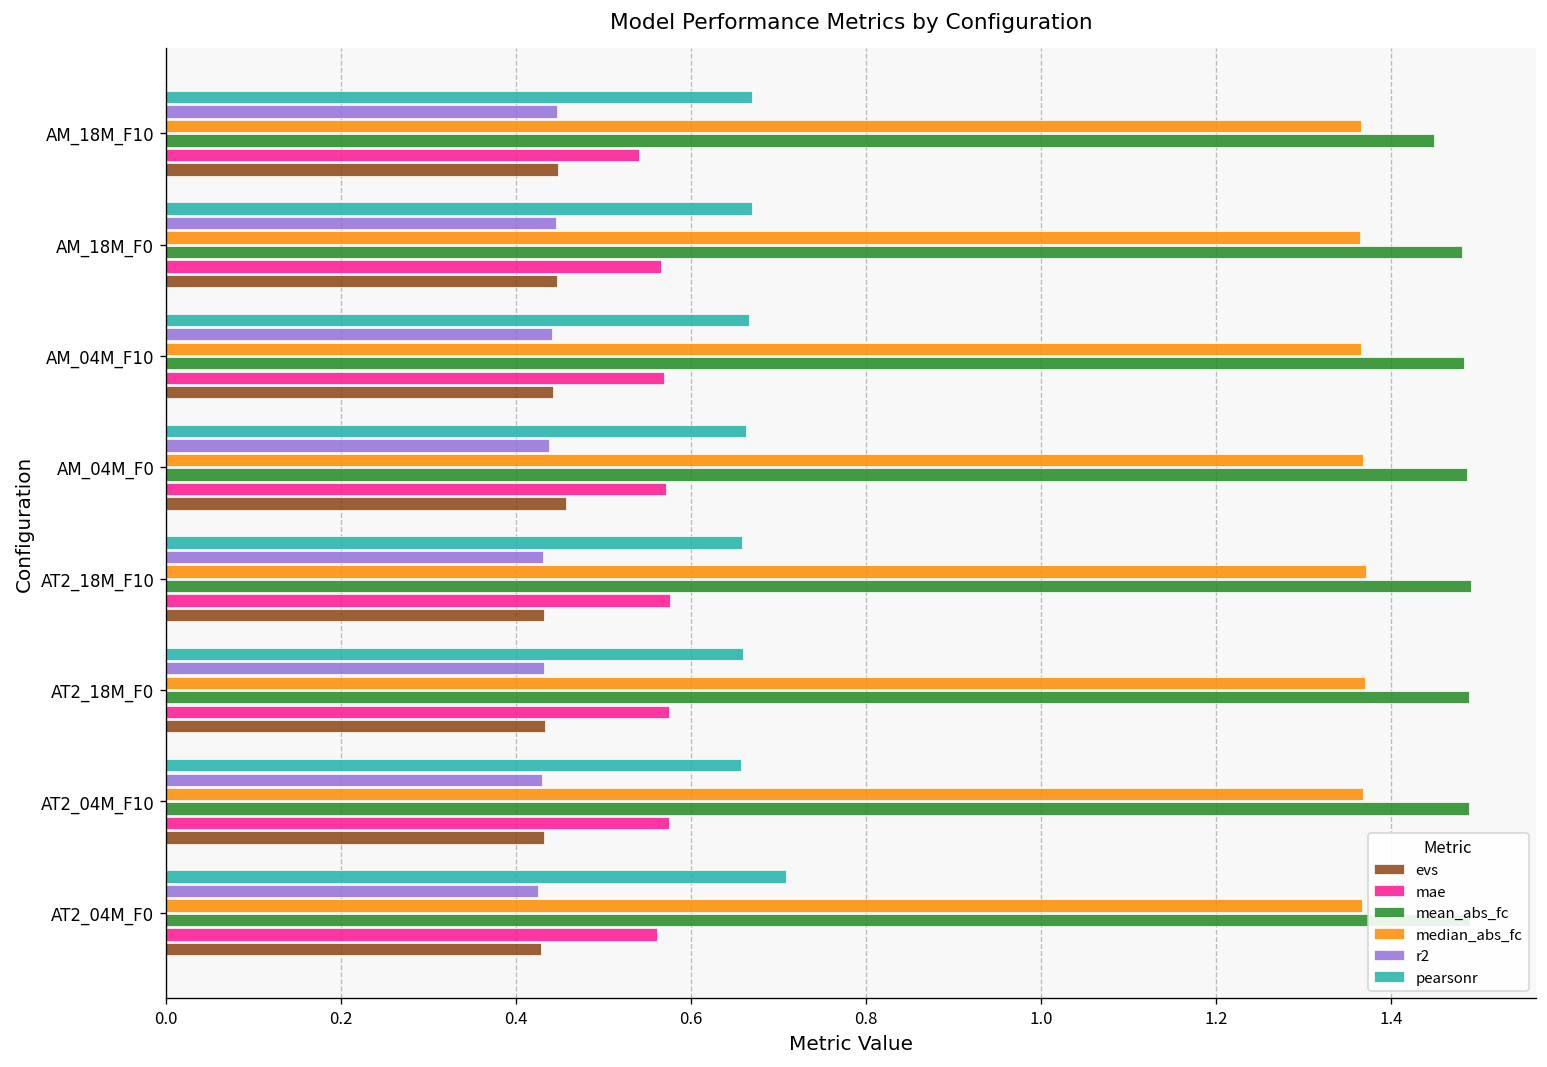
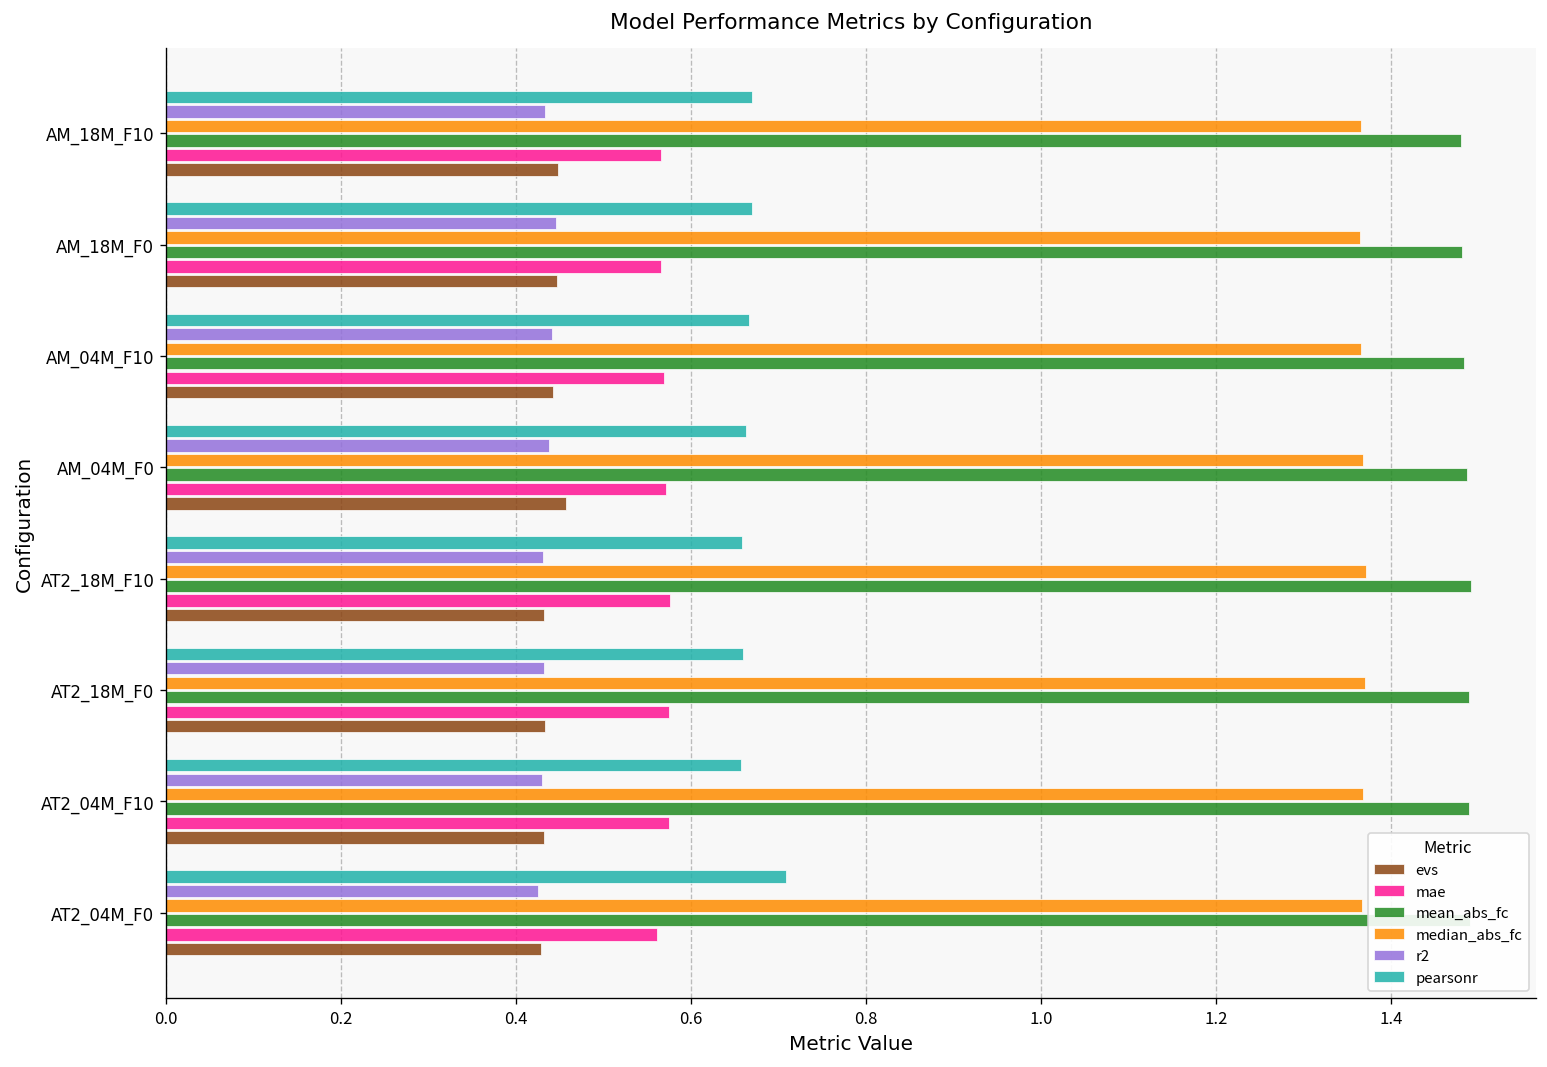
r2, AM_18M_F10: 0.45 -> 0.43
mean_abs_fc, AM_18M_F10: 1.45 -> 1.48
mae, AM_18M_F10: 0.54 -> 0.57
